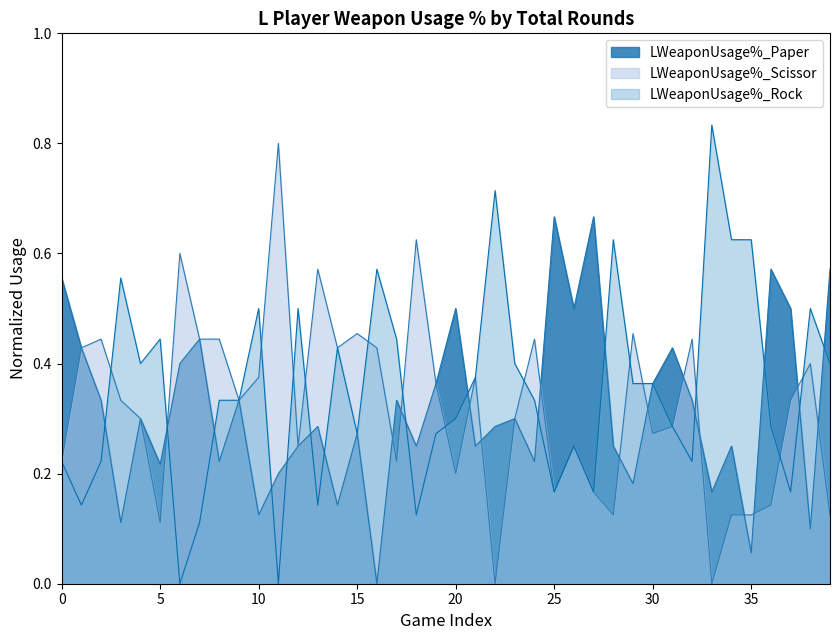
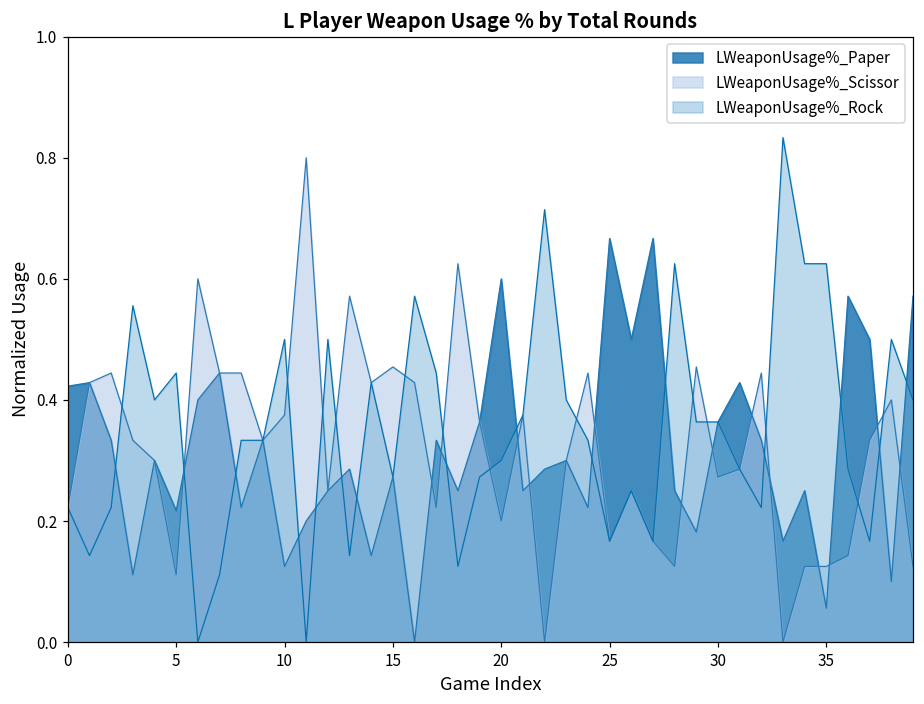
LWeaponUsage%_Paper, 0: 0.56 -> 0.42
LWeaponUsage%_Paper, 20: 0.5 -> 0.6
